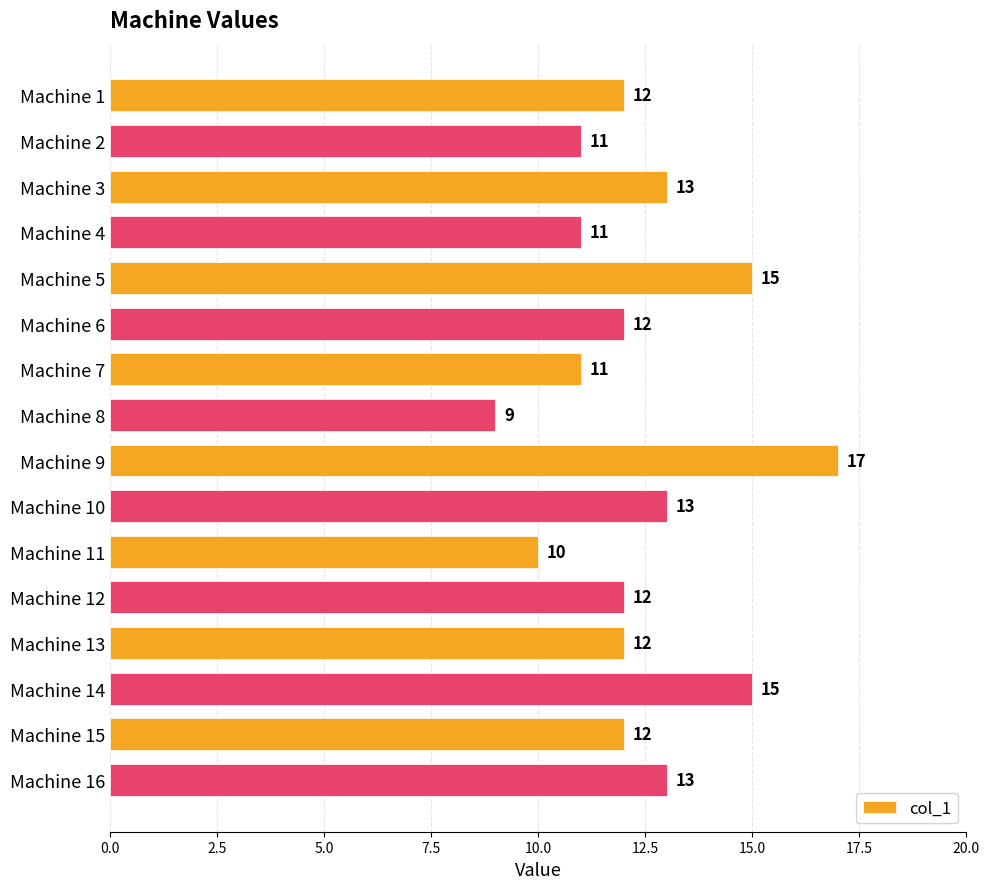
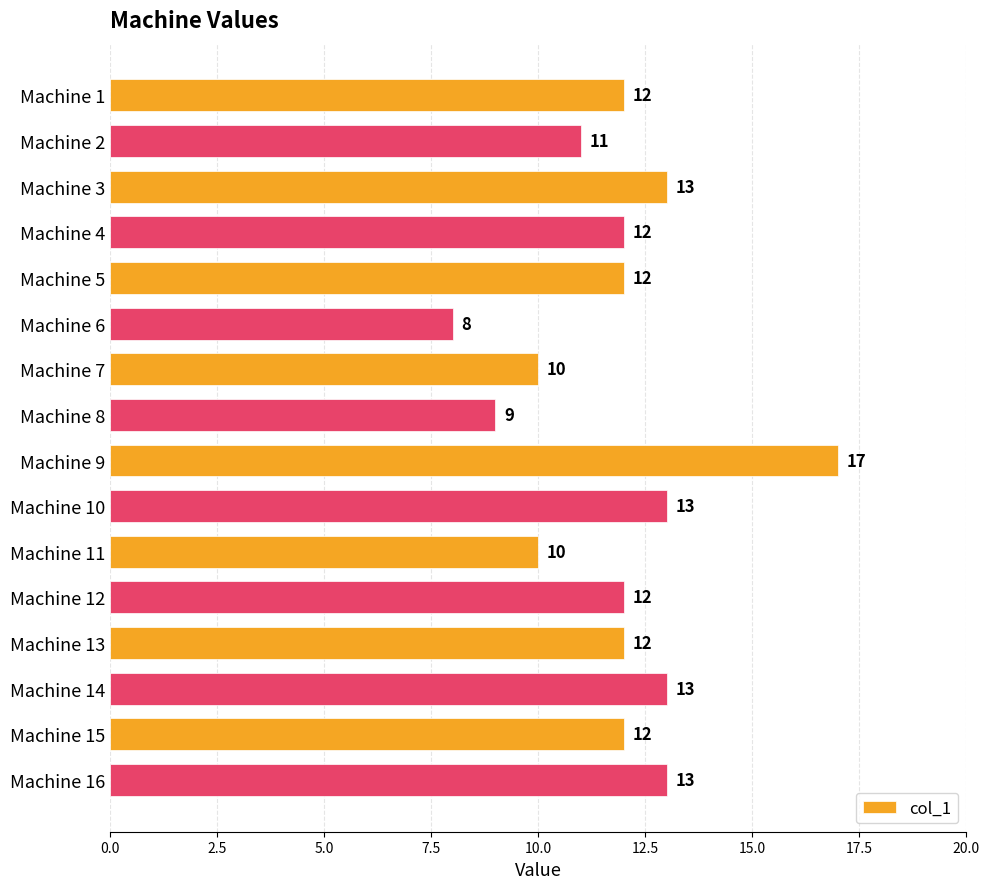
Machine 4: 11 -> 12
Machine 5: 15 -> 12
Machine 6: 12 -> 8
Machine 7: 11 -> 10
Machine 14: 15 -> 13
